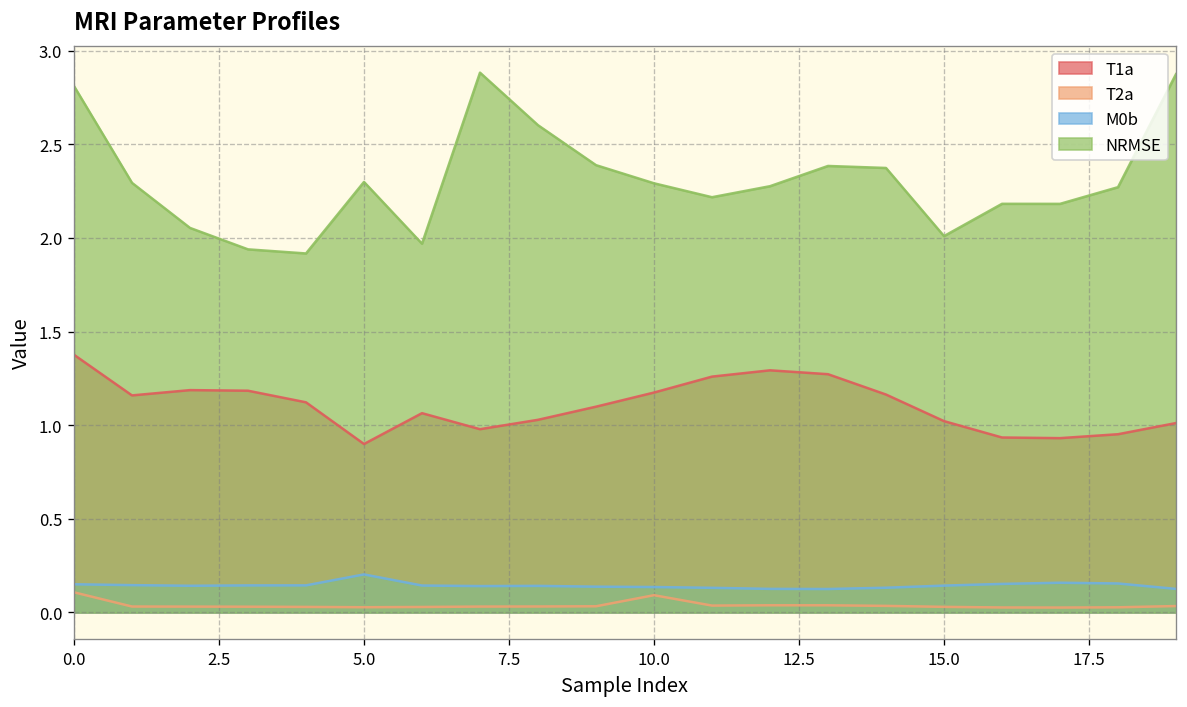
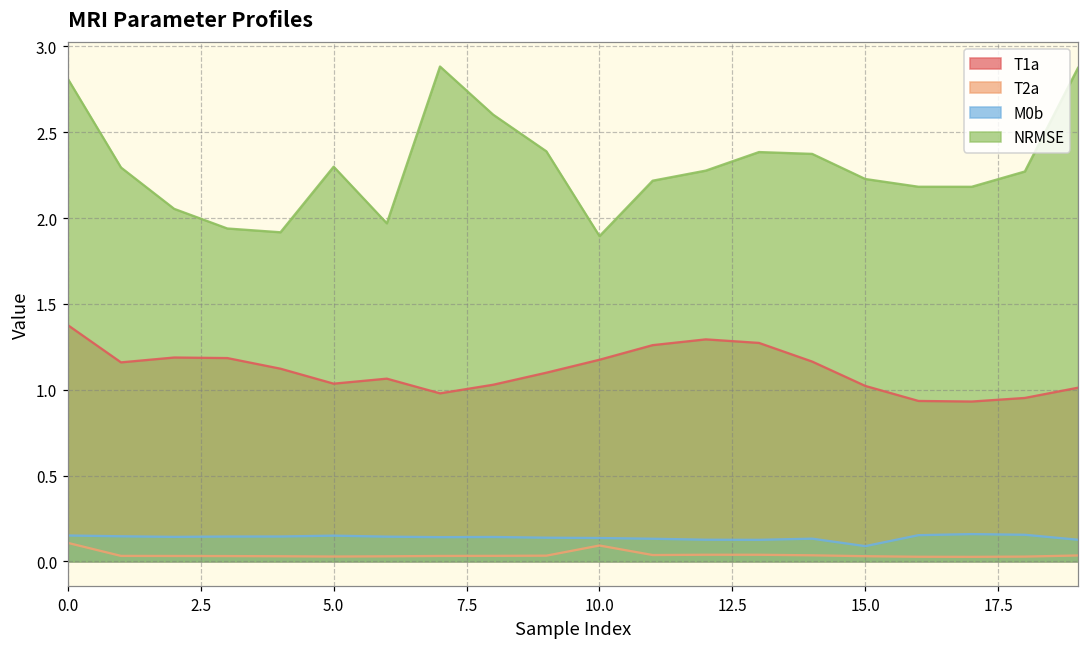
T1a, 5.0: 0.90 -> 1.04
M0b, 5.0: 0.20 -> 0.15
NRMSE, 10.0: 2.29 -> 1.89
M0b, 15.0: 0.14 -> 0.09
NRMSE, 15.0: 2.01 -> 2.23
